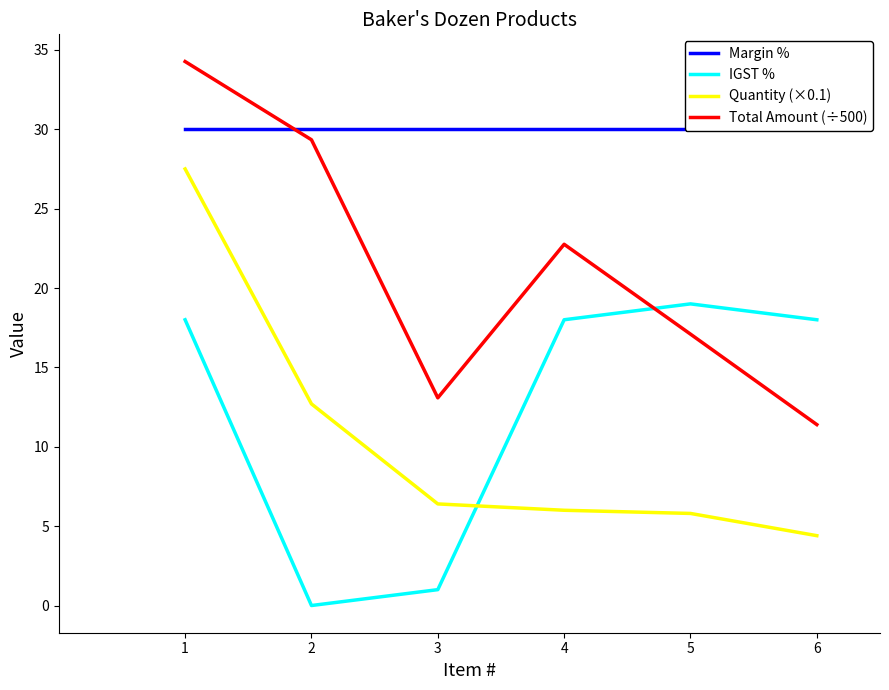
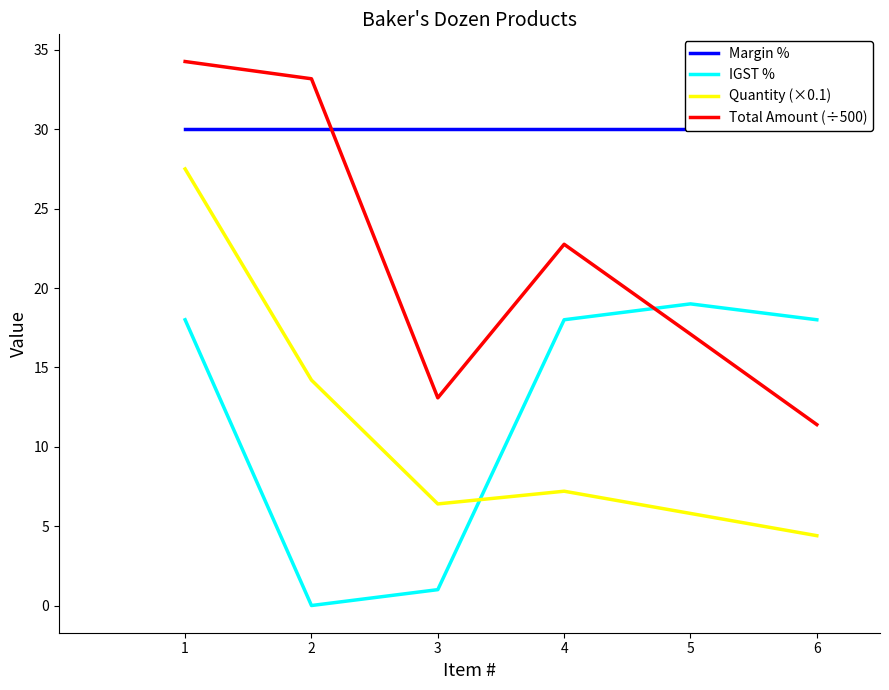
Quantity (×0.1), 2: 12.7 -> 14.2
Total Amount (÷500), 2: 29.3 -> 33.2
Quantity (×0.1), 4: 6.0 -> 7.2
